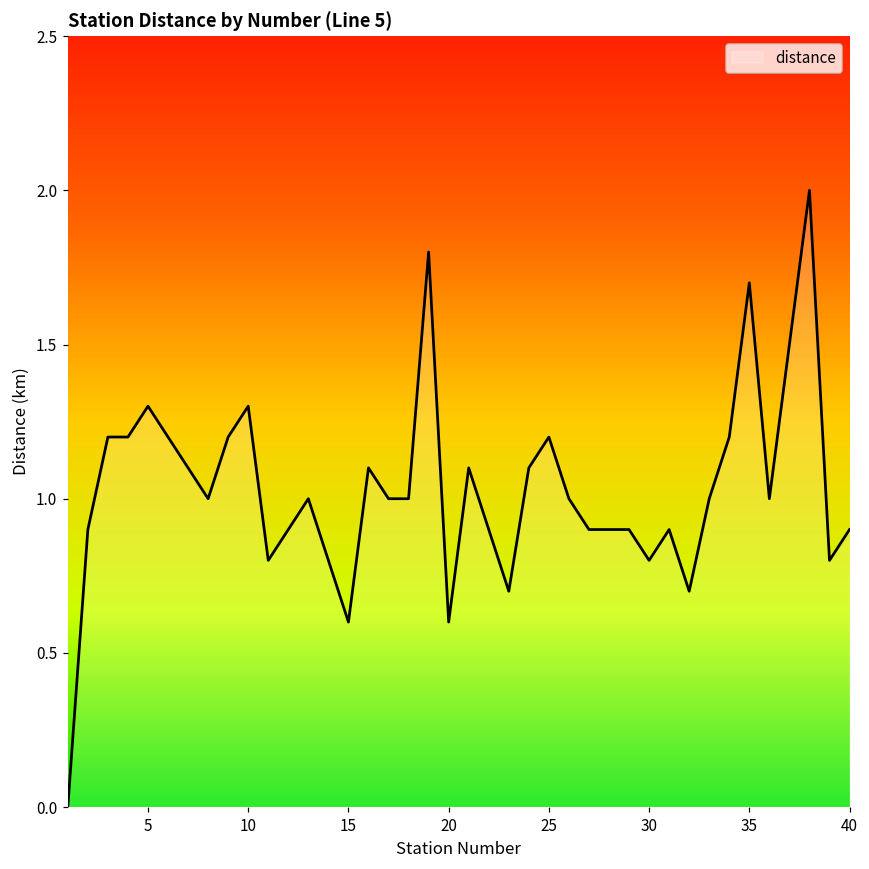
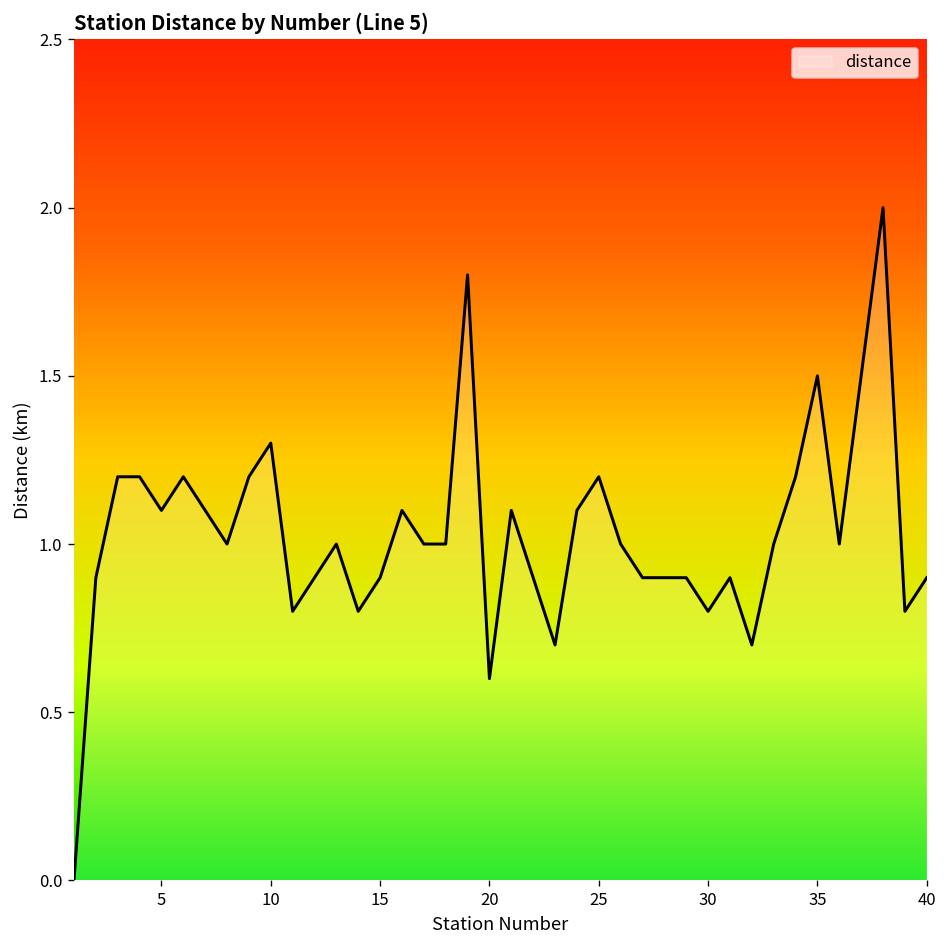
5: 1.3 -> 1.1
15: 0.6 -> 0.9
35: 1.7 -> 1.5
